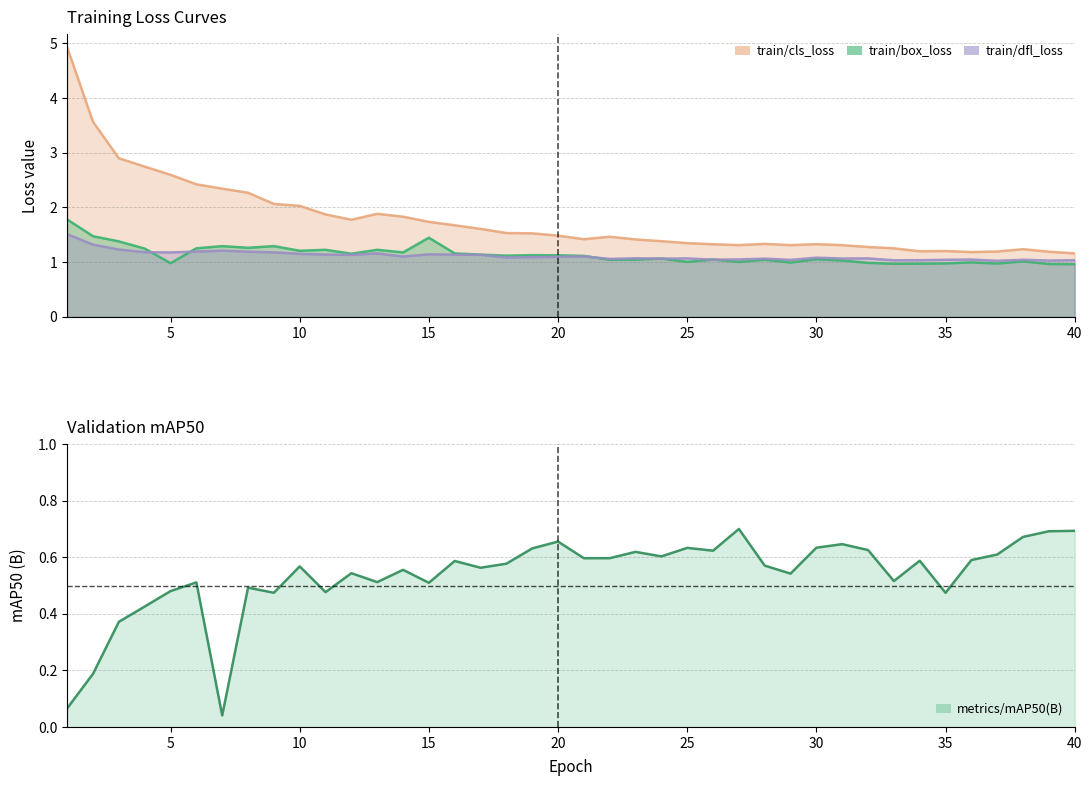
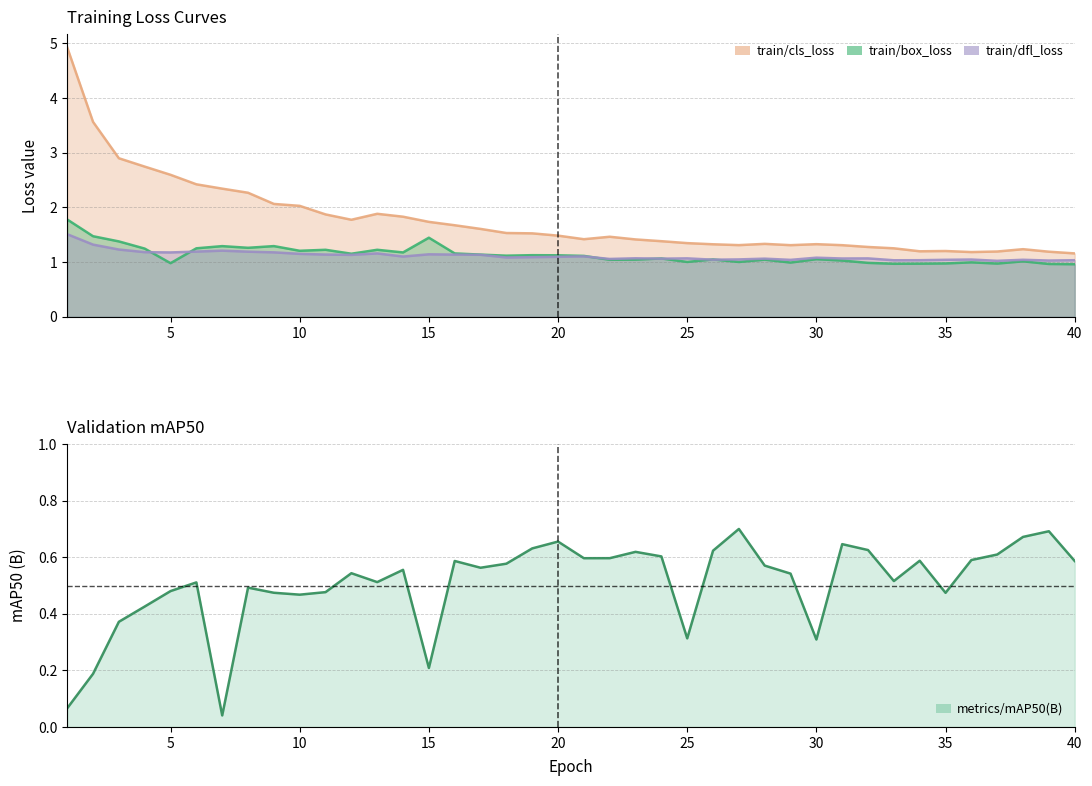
Validation mAP50, 10: 0.57 -> 0.47
Validation mAP50, 15: 0.51 -> 0.21
Validation mAP50, 25: 0.63 -> 0.31
Validation mAP50, 30: 0.63 -> 0.31
Validation mAP50, 40: 0.69 -> 0.59
